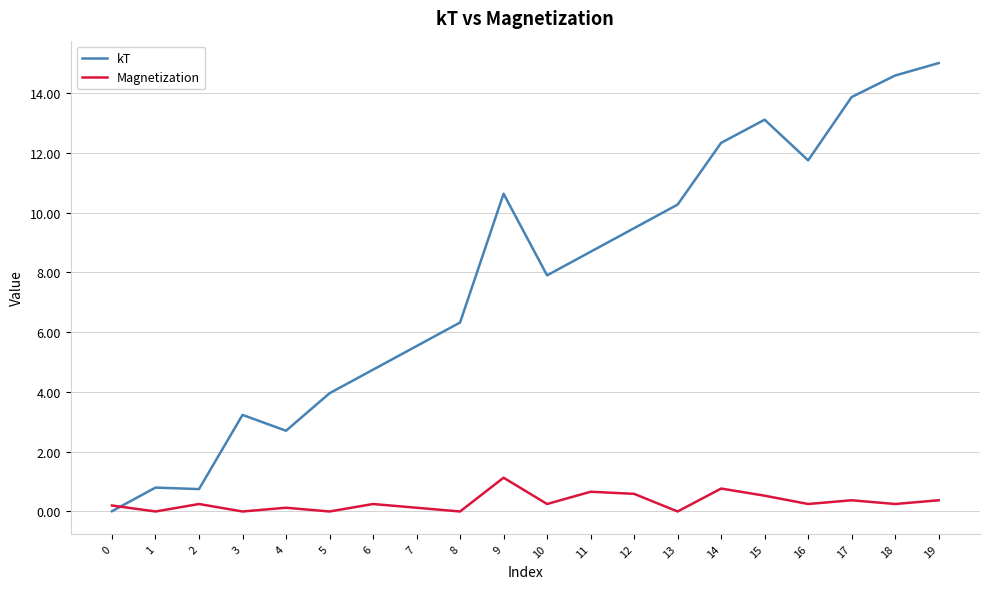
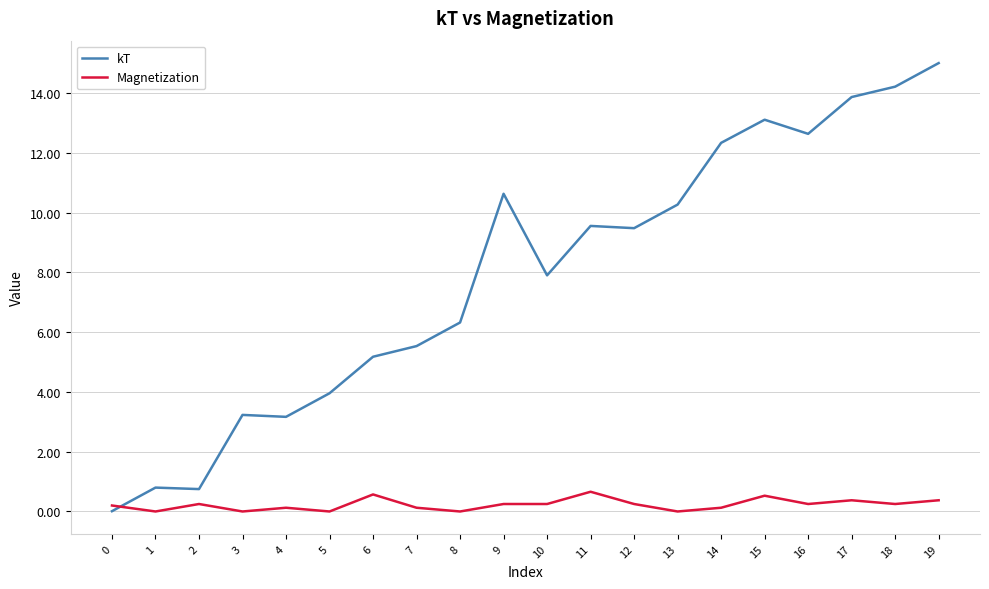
kT, 4: 2.7 -> 3.2
kT, 6: 4.7 -> 5.2
Magnetization, 6: 0.3 -> 0.6
Magnetization, 9: 1.1 -> 0.3
kT, 11: 8.7 -> 9.6
Magnetization, 12: 0.6 -> 0.3
Magnetization, 14: 0.8 -> 0.1
kT, 16: 11.7 -> 12.6
kT, 18: 14.6 -> 14.2
